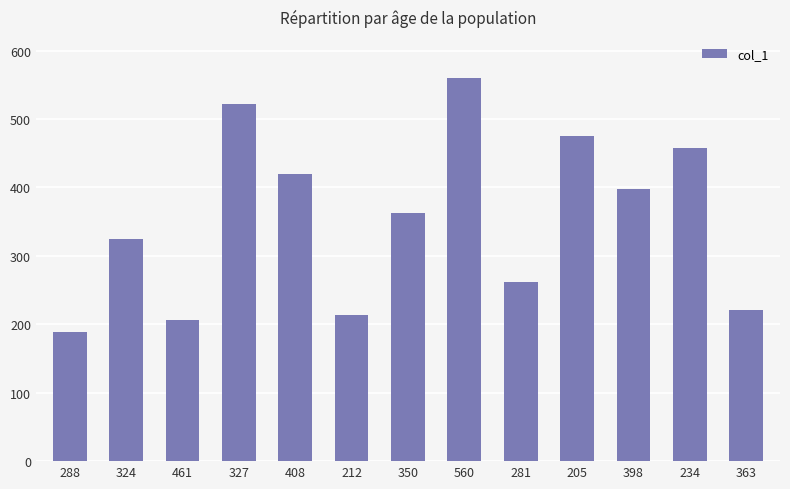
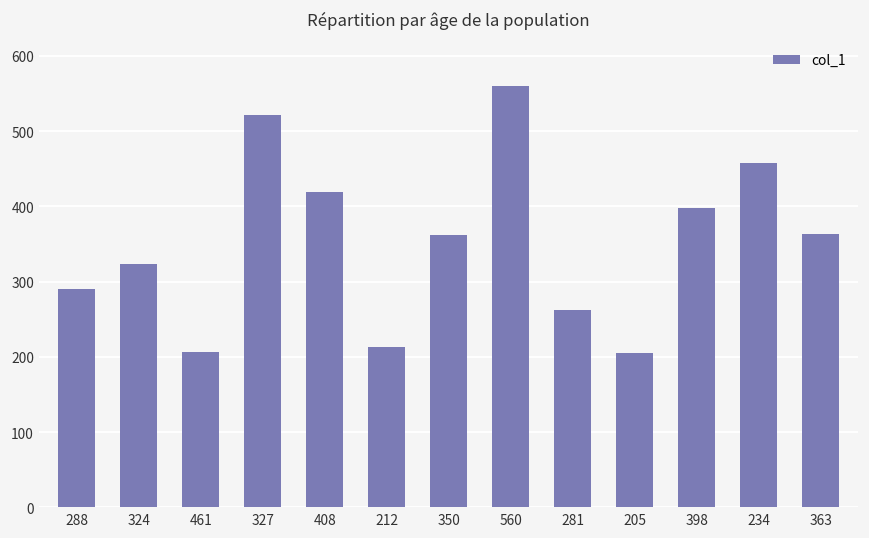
288: 190 -> 290
205: 480 -> 210
363: 220 -> 360
